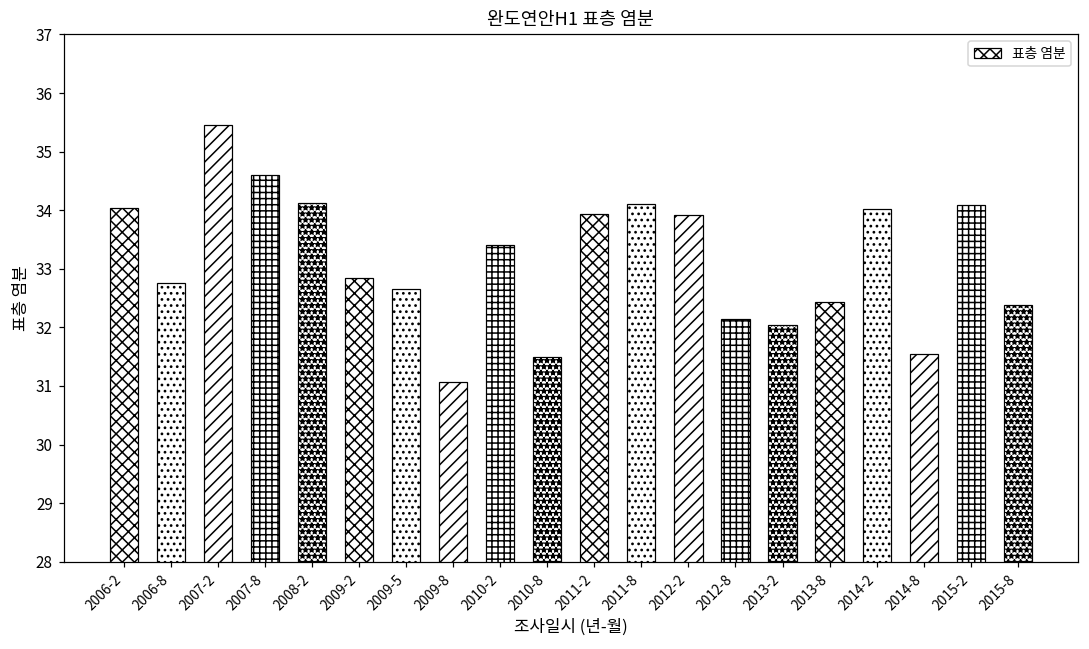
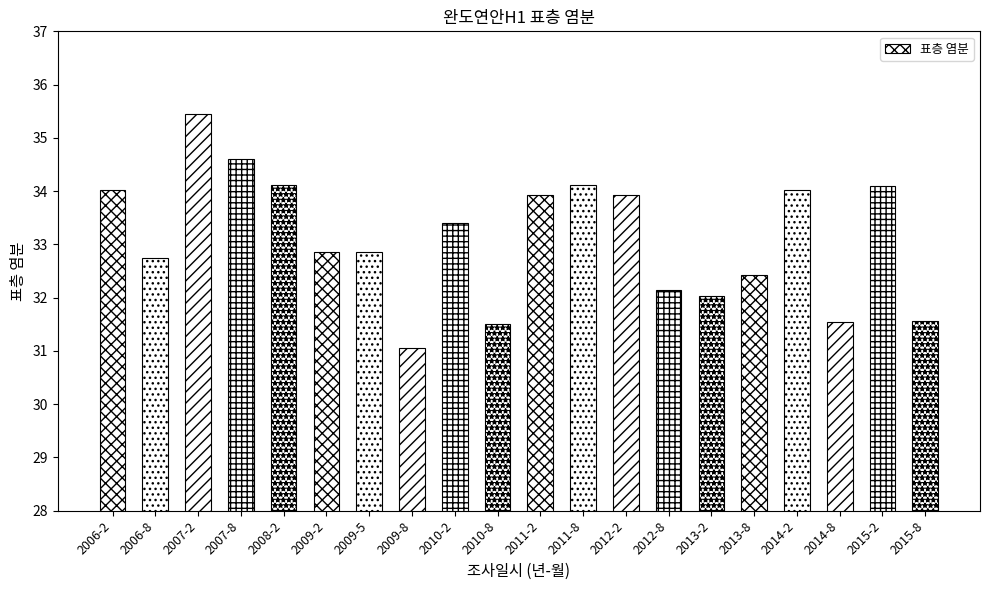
2009-5: 32.7 -> 32.9
2015-8: 32.4 -> 31.6
